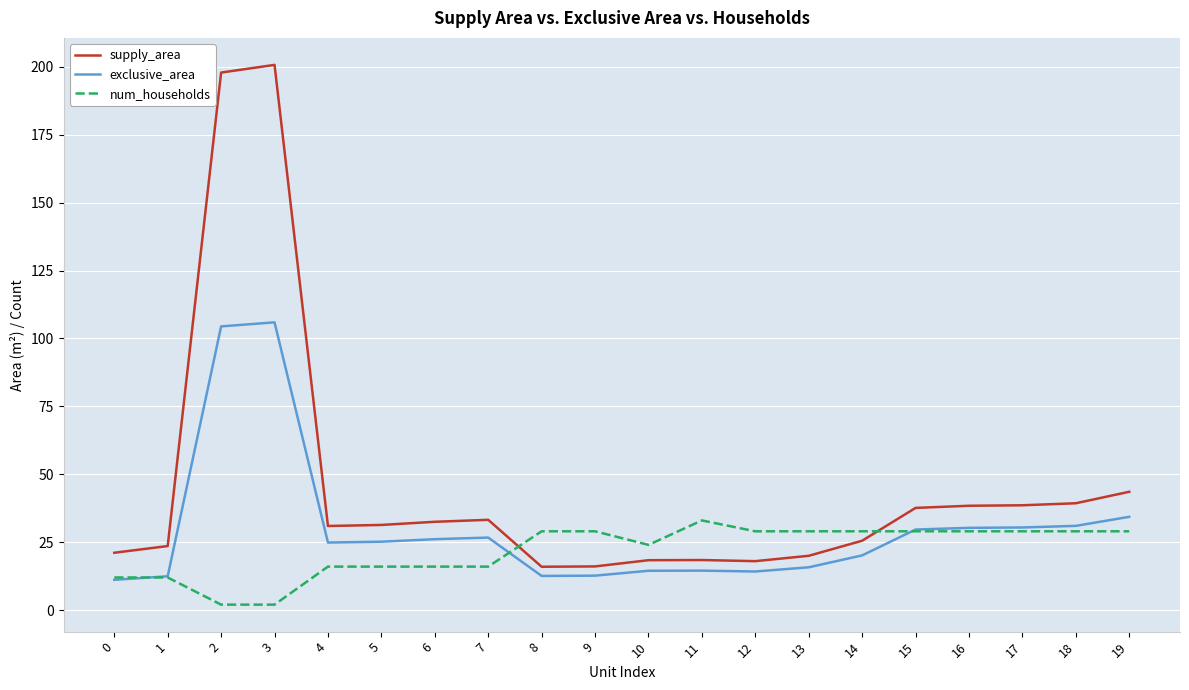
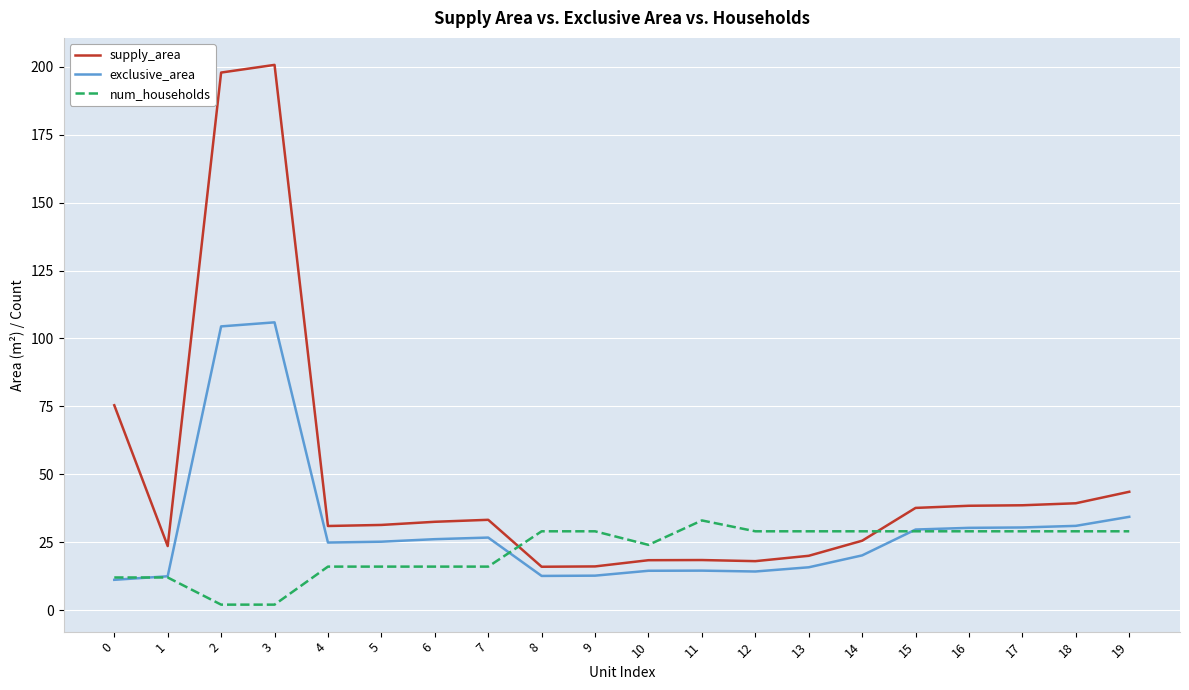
supply_area, 0: 21 -> 75
